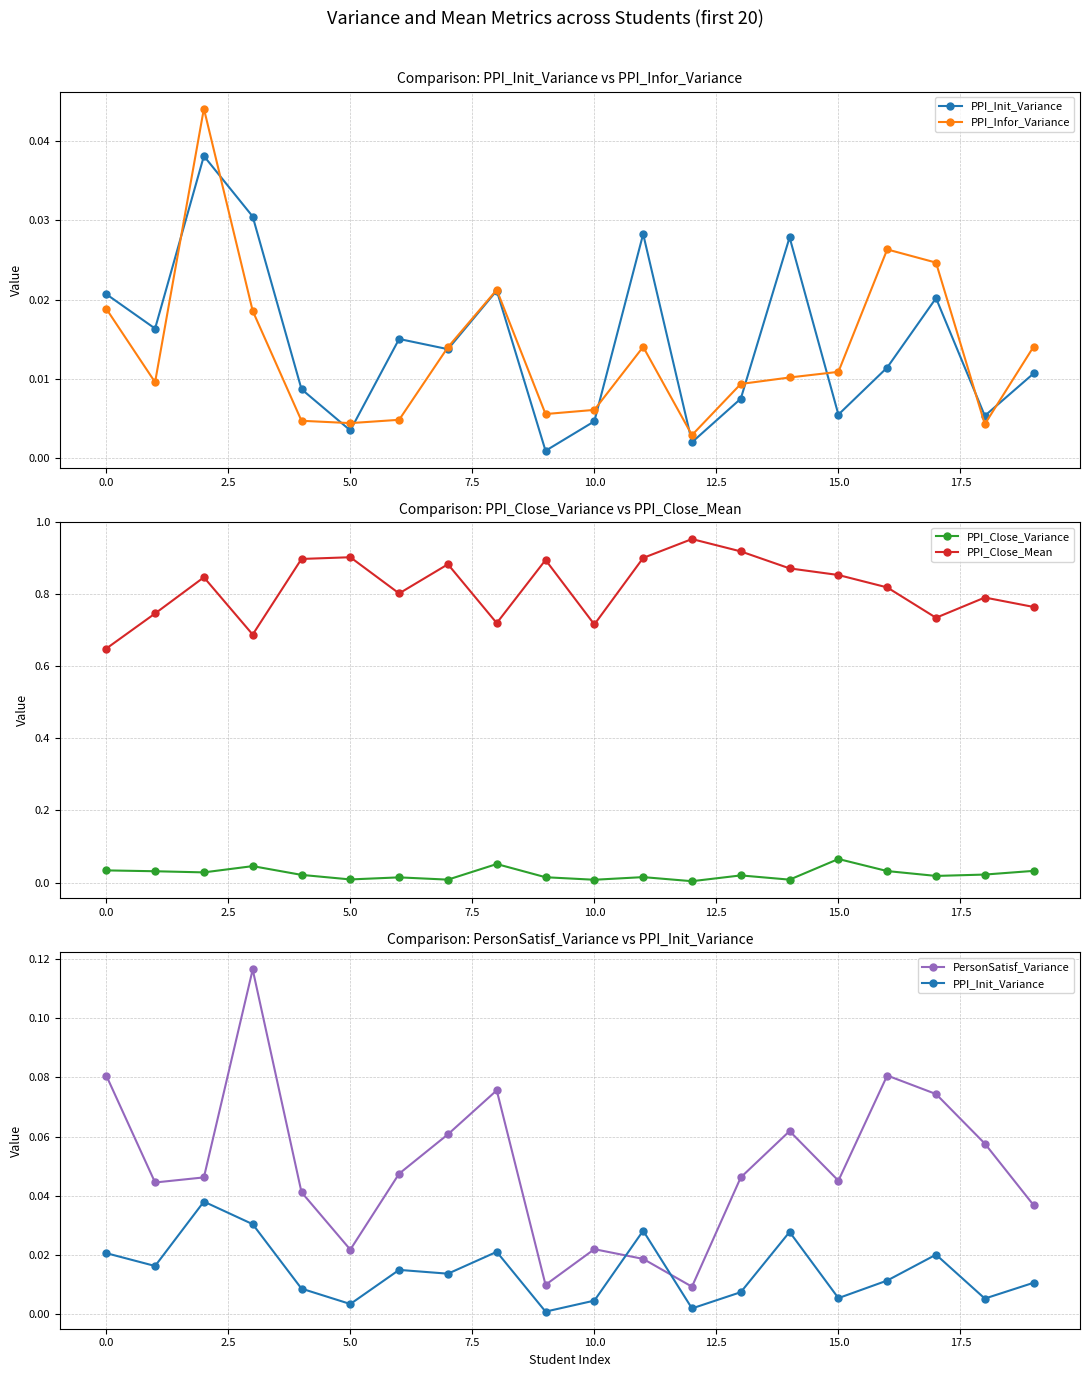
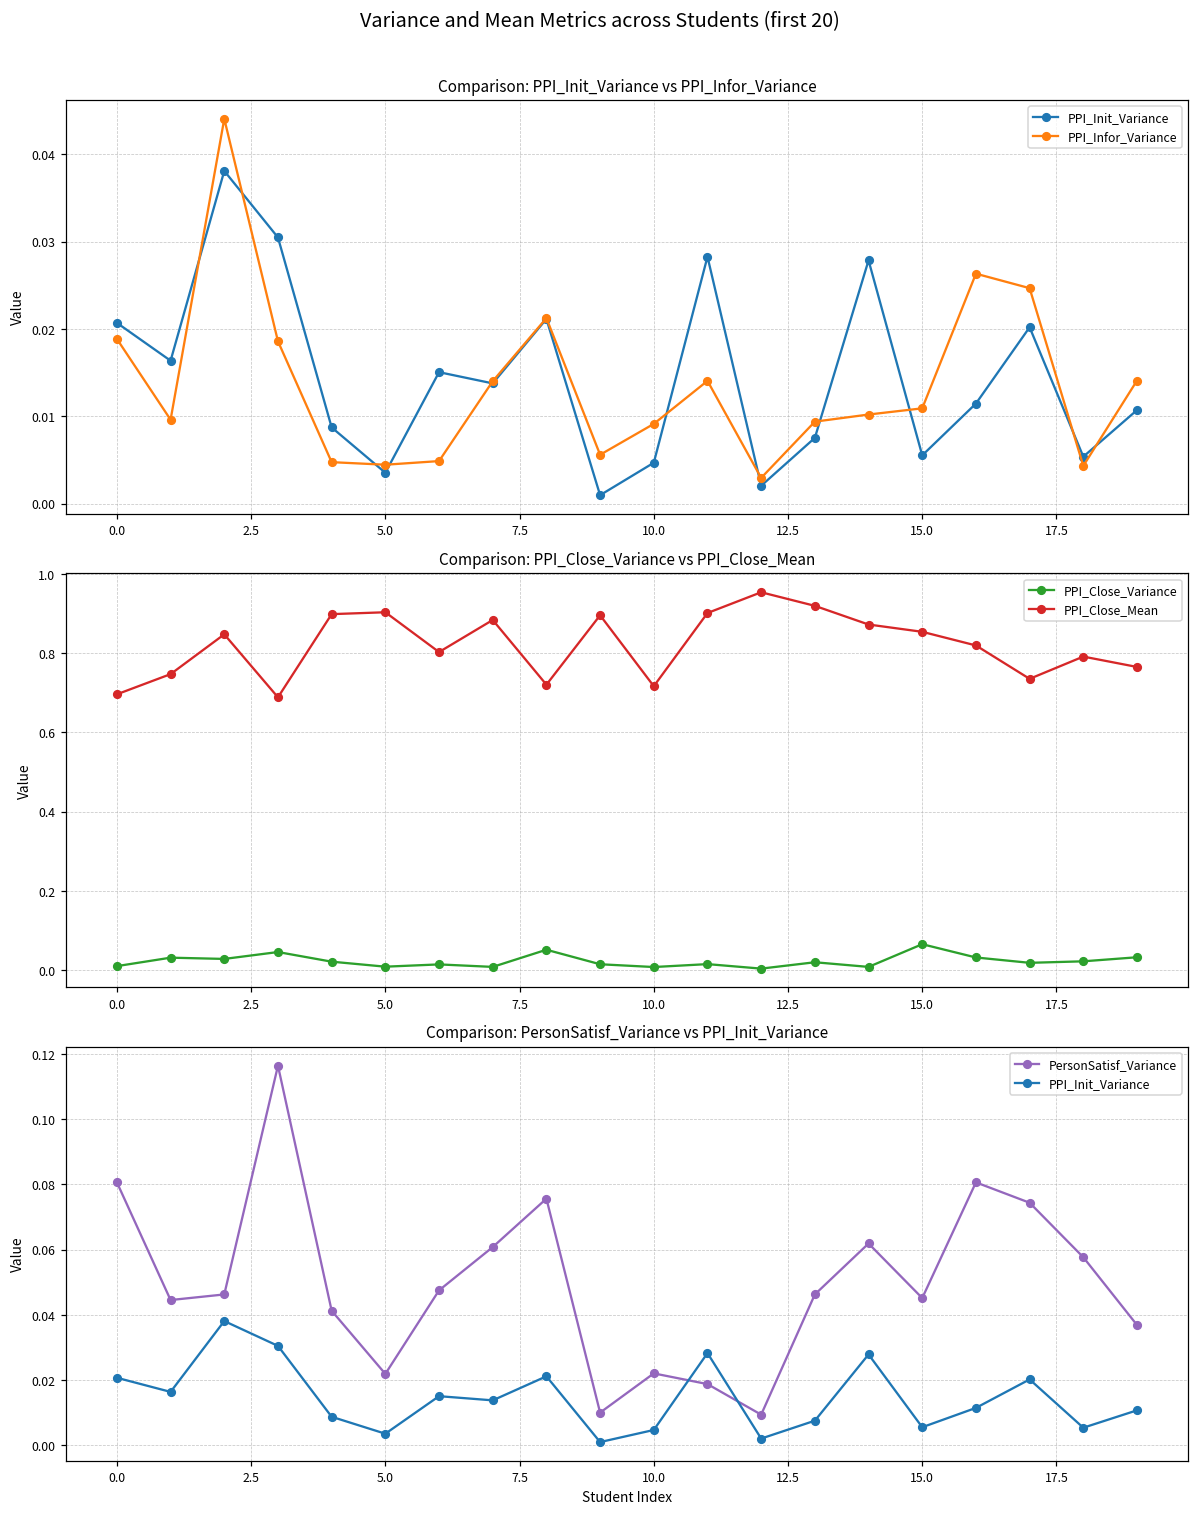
Comparison: PPI_Init_Variance vs PPI_Infor_Variance, PPI_Infor_Variance, 10.0: 0.006 -> 0.009
Comparison: PPI_Close_Variance vs PPI_Close_Mean, PPI_Close_Variance, 0.0: 0.03 -> 0.01
Comparison: PPI_Close_Variance vs PPI_Close_Mean, PPI_Close_Mean, 0.0: 0.65 -> 0.70
